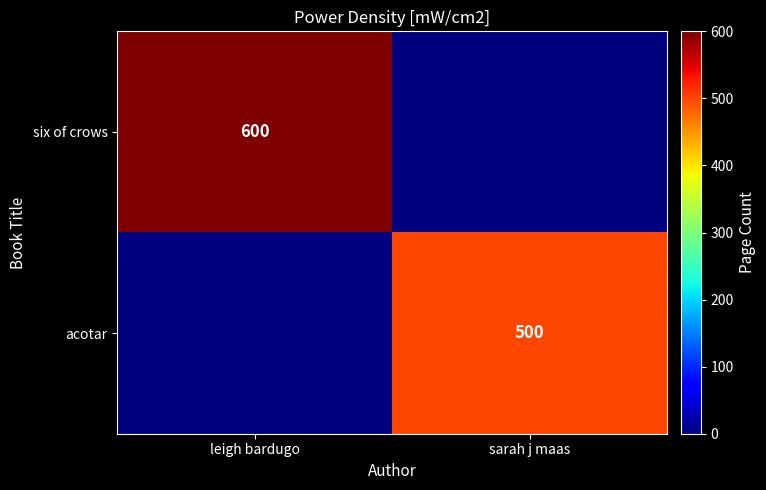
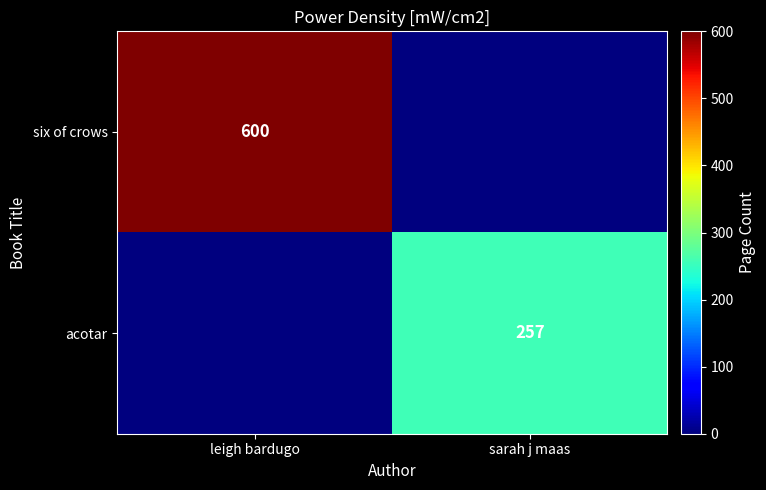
acotar, sarah j maas: 500 -> 257
